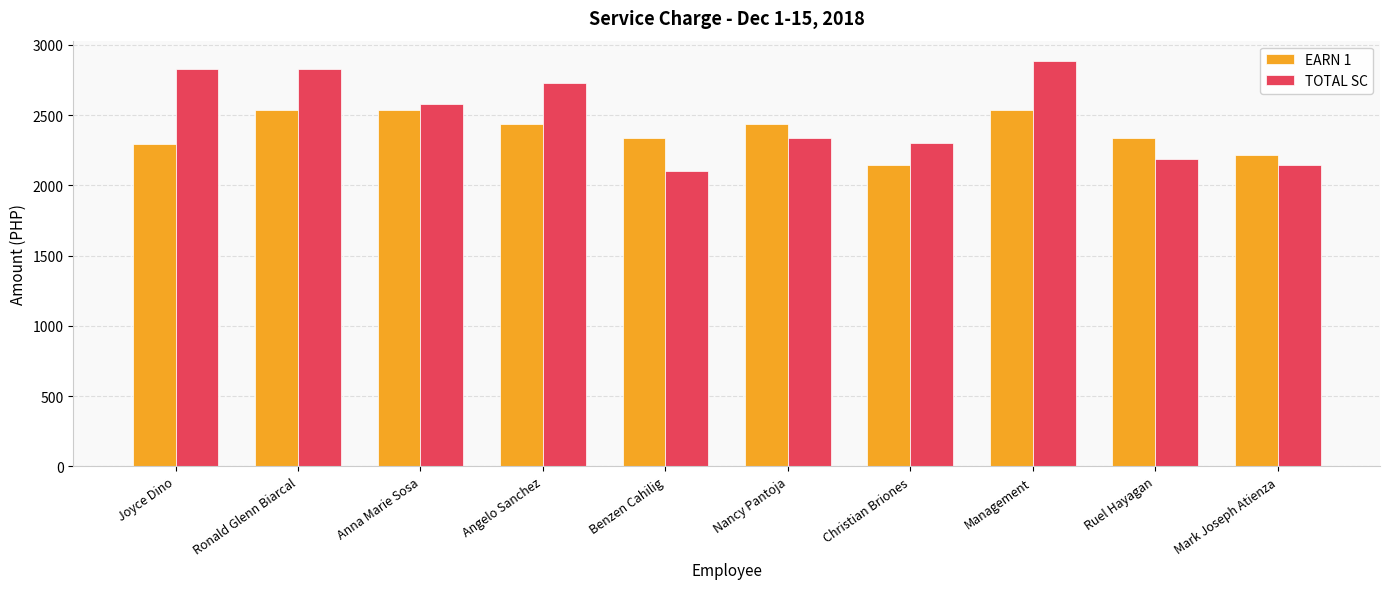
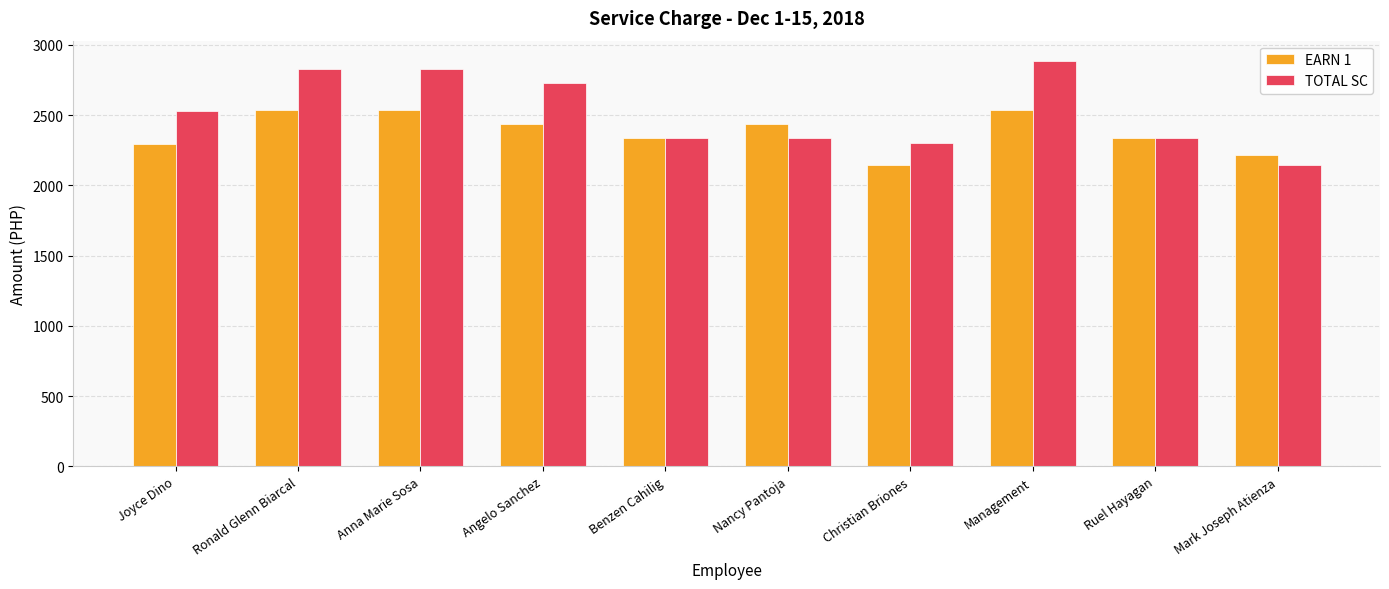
TOTAL SC, Joyce Dino: 2830 -> 2530
TOTAL SC, Anna Marie Sosa: 2580 -> 2830
TOTAL SC, Benzen Cahilig: 2100 -> 2340
TOTAL SC, Ruel Hayagan: 2190 -> 2340
